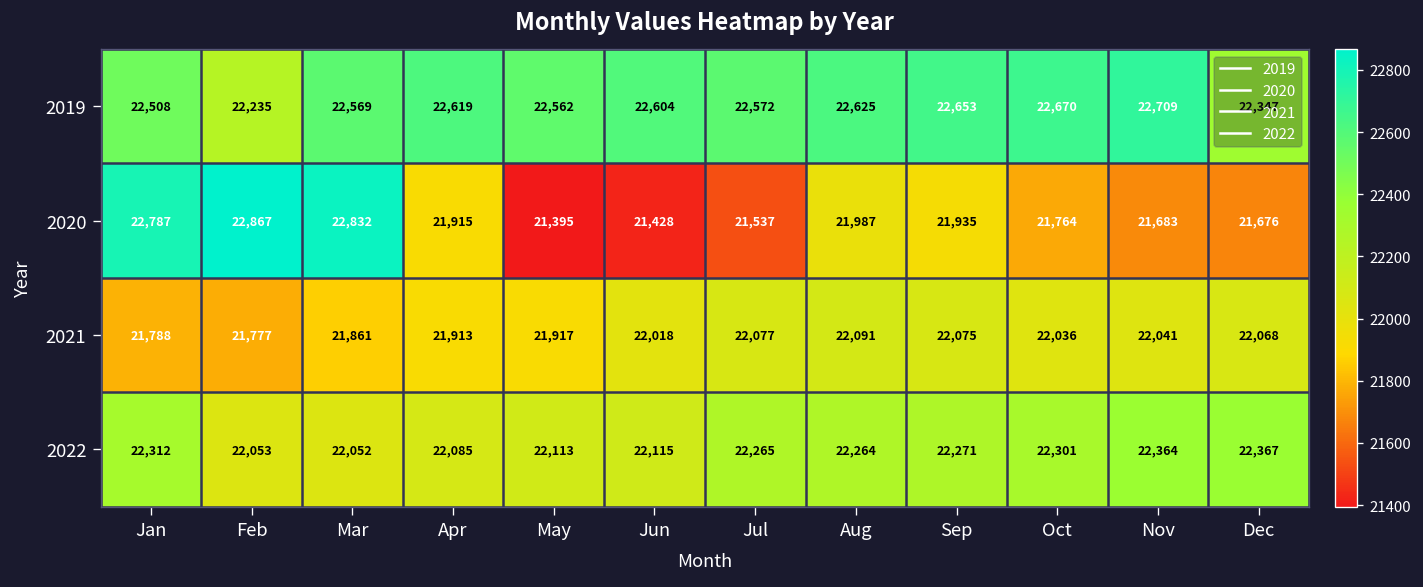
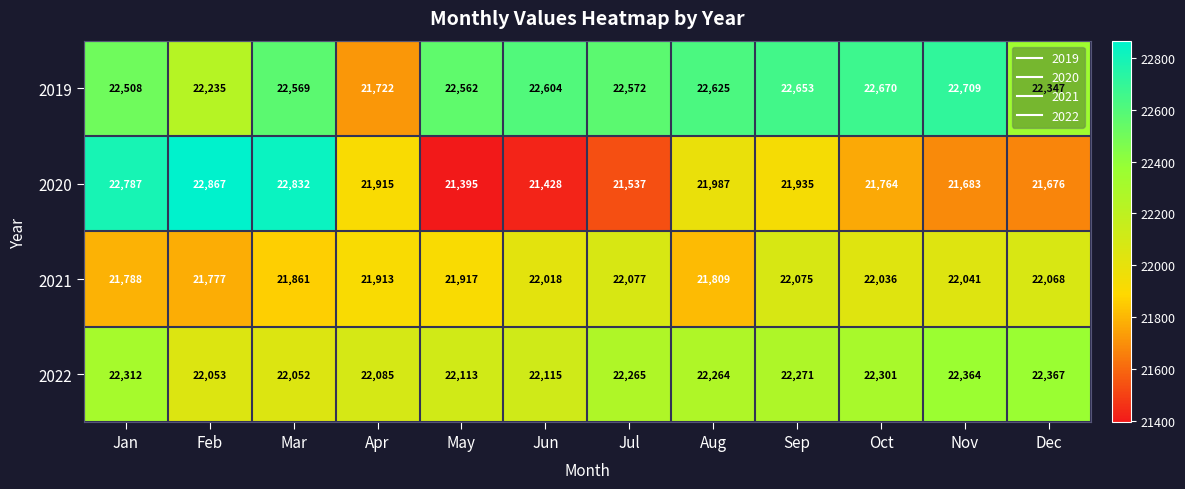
2019, Apr: 22,619 -> 21,722
2021, Aug: 22,091 -> 21,809
